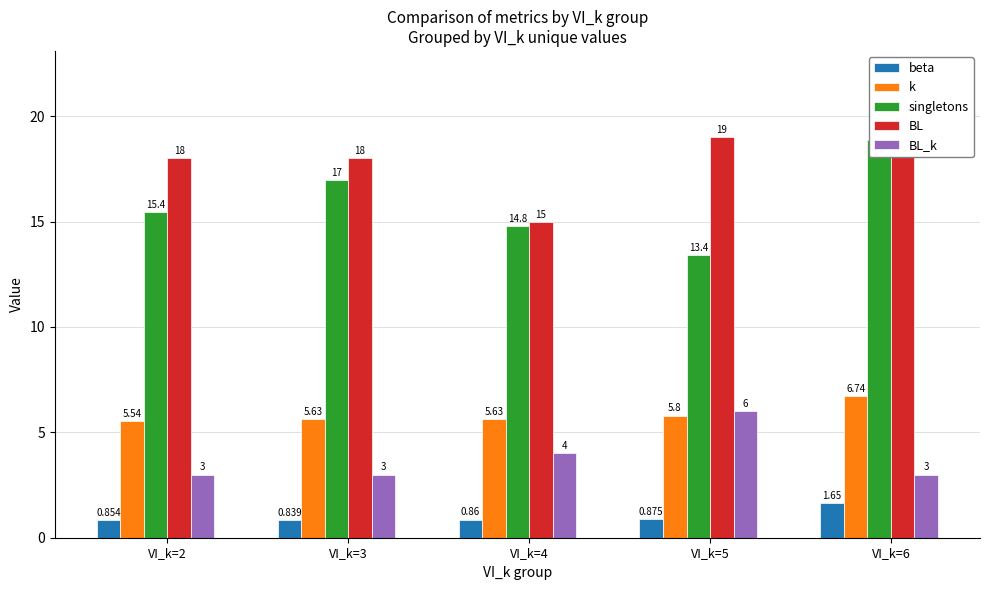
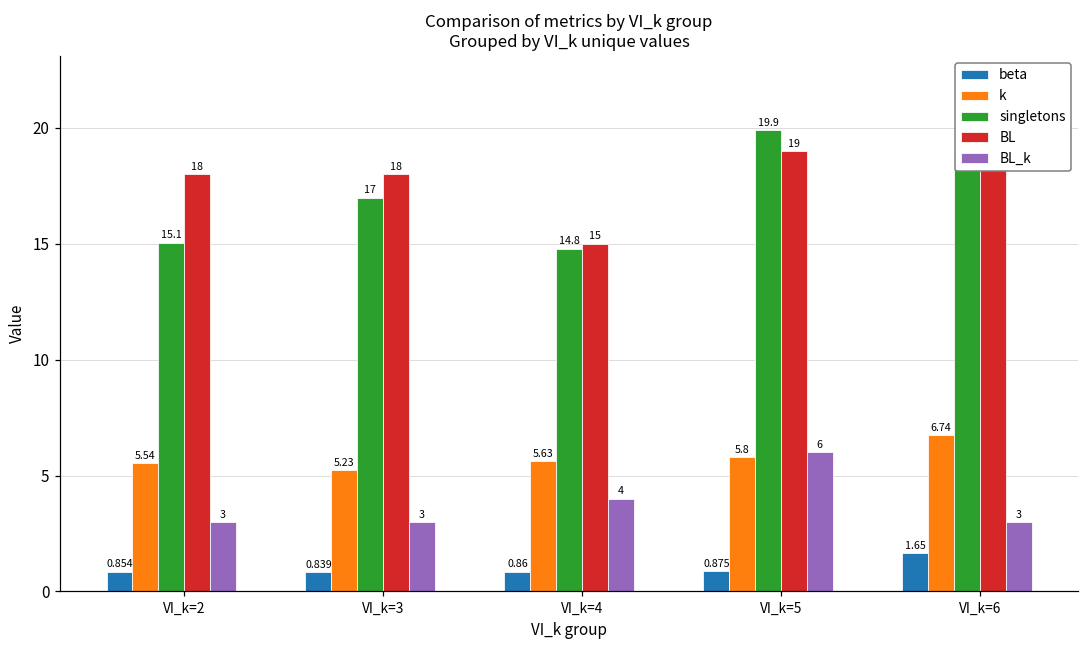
singletons, VI_k=2: 15.4 -> 15.1
k, VI_k=3: 5.63 -> 5.23
singletons, VI_k=5: 13.4 -> 19.9
